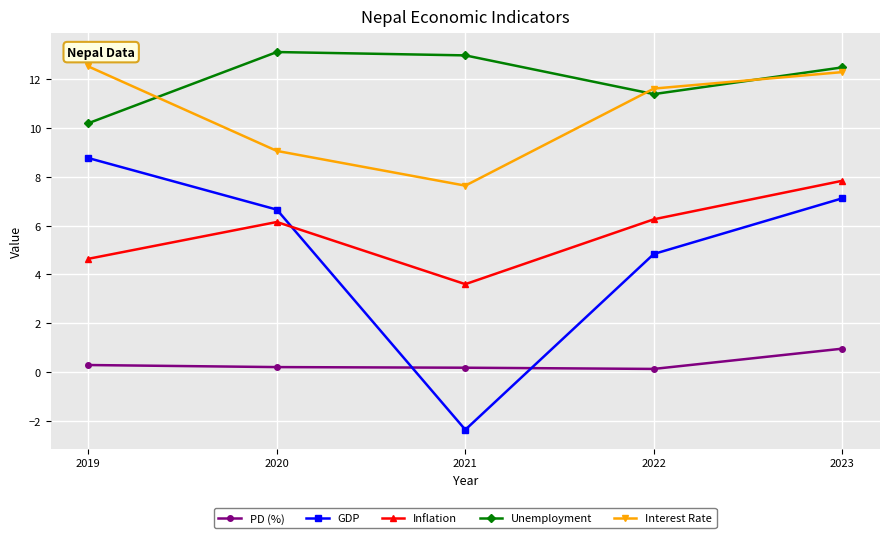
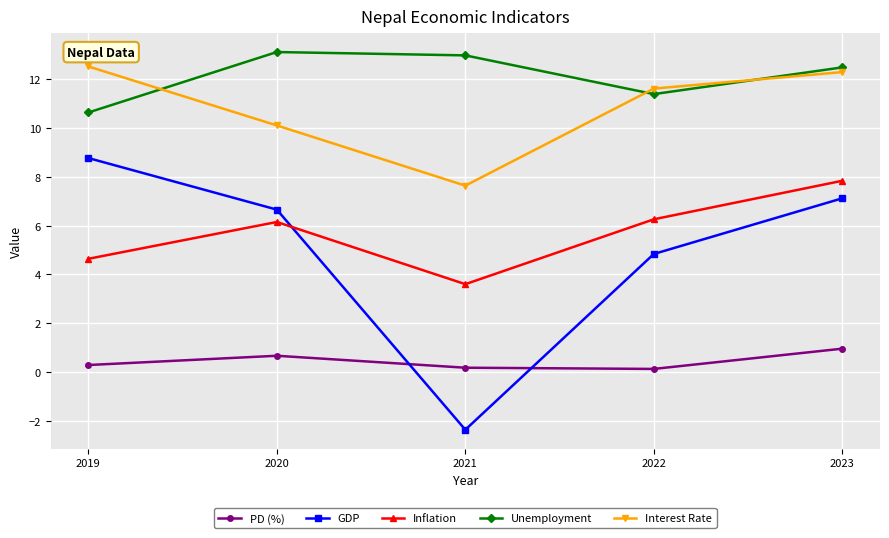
Unemployment, 2019: 10.2 -> 10.6
PD (%), 2020: 0.2 -> 0.7
Interest Rate, 2020: 9.1 -> 10.1
